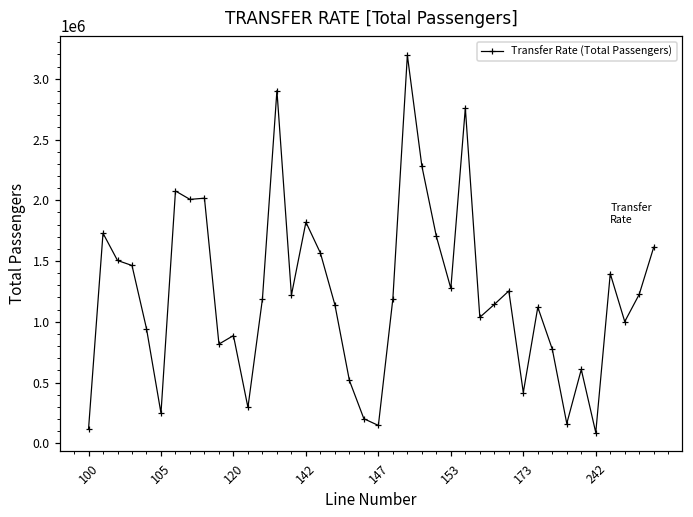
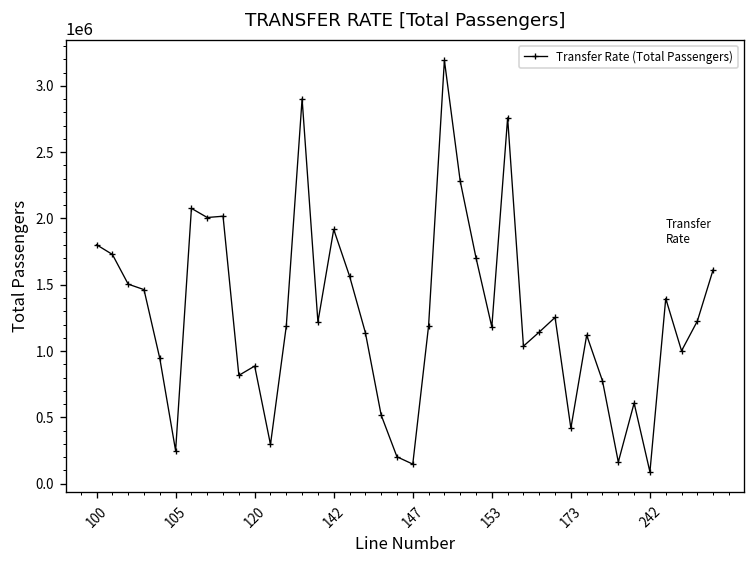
100: 110000 -> 1800000
142: 1820000 -> 1920000
153: 1270000 -> 1180000
